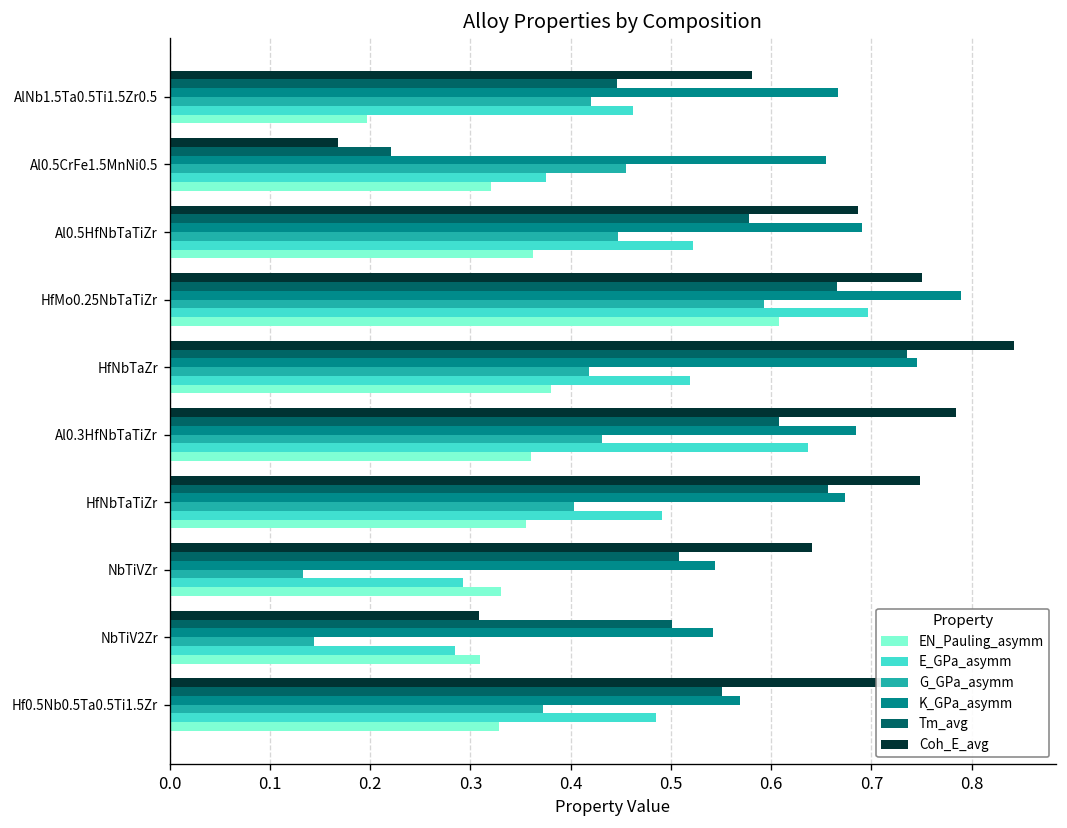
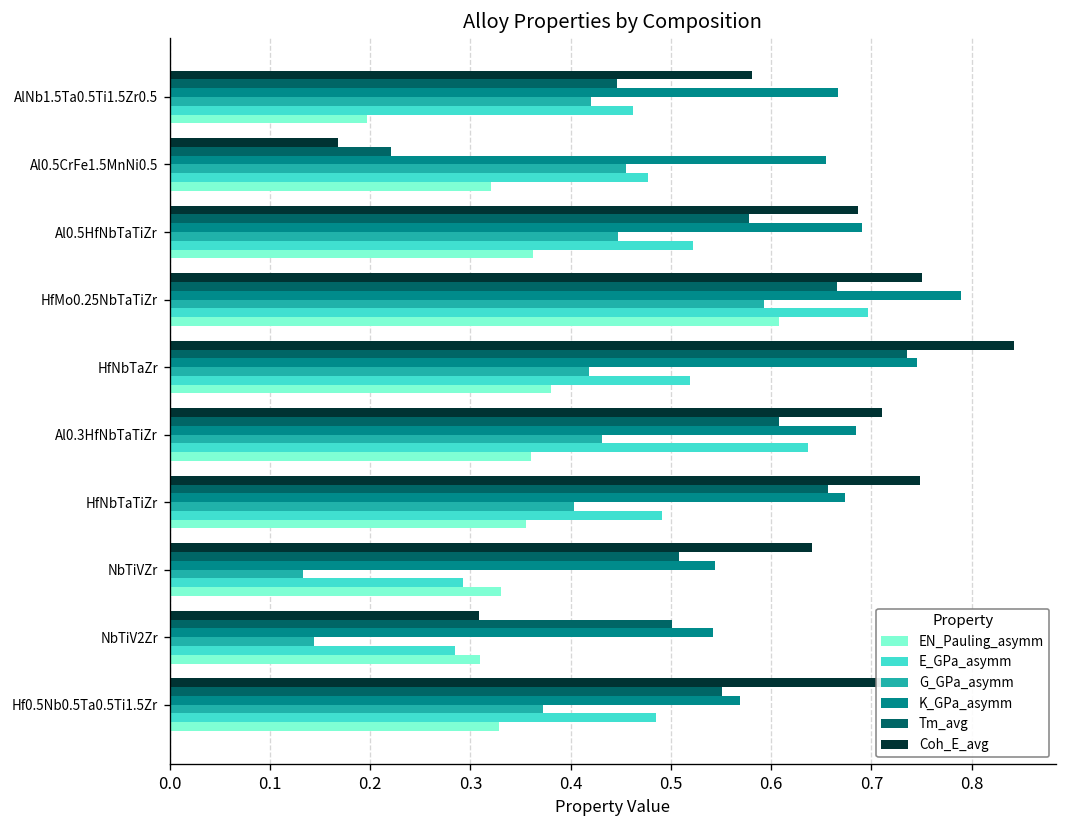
E_GPa_asymm, Al0.5CrFe1.5MnNi0.5: 0.38 -> 0.48
Coh_E_avg, Al0.3HfNbTaTiZr: 0.78 -> 0.71
